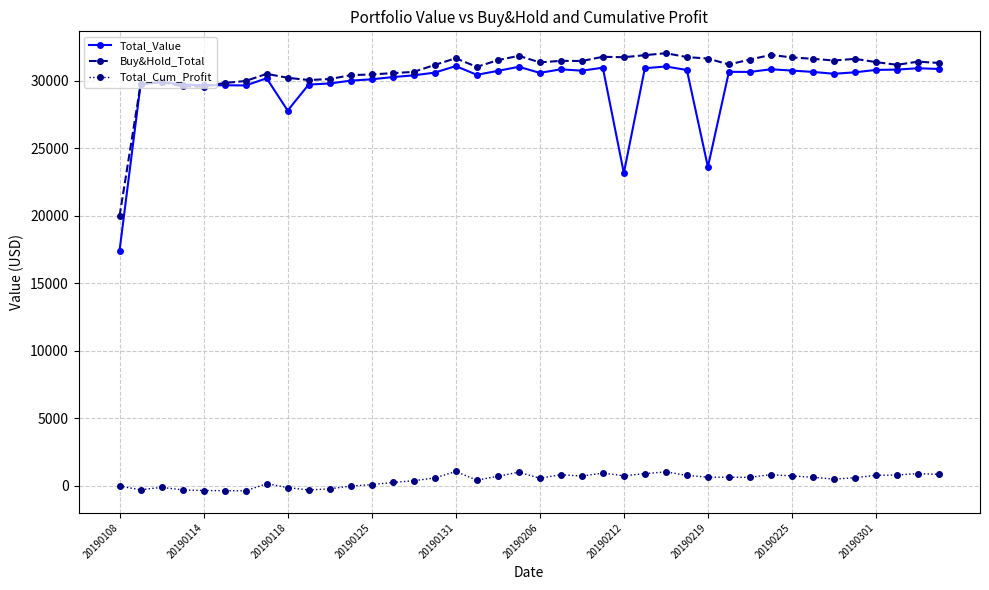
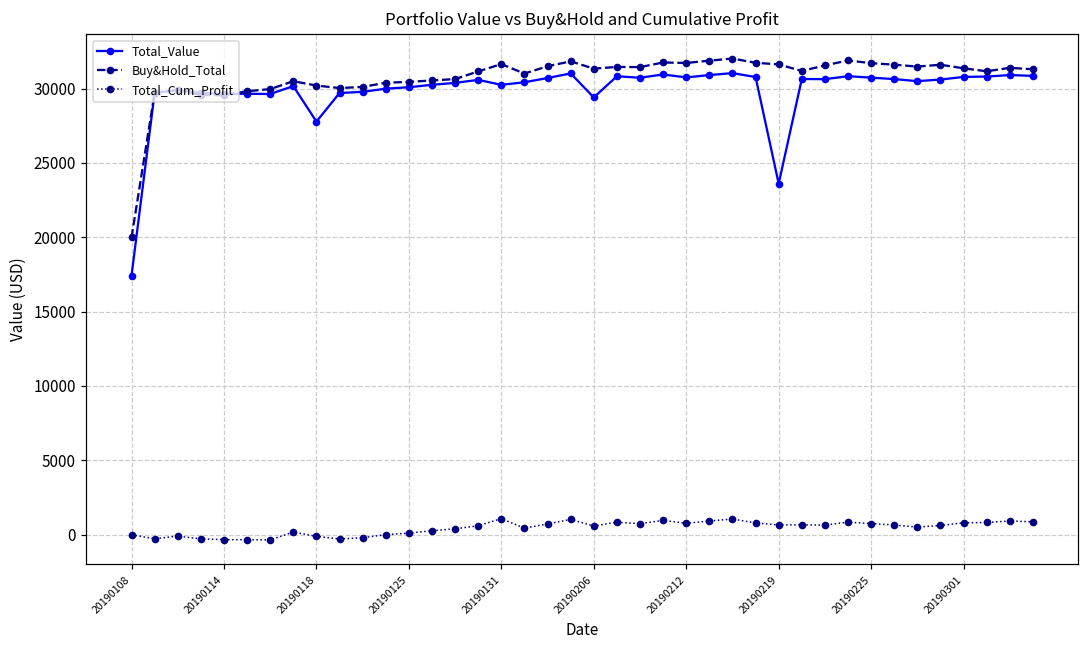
Total_Value, 20190131: 31100 -> 30300
Total_Value, 20190206: 30600 -> 29400
Total_Value, 20190212: 23200 -> 30800
